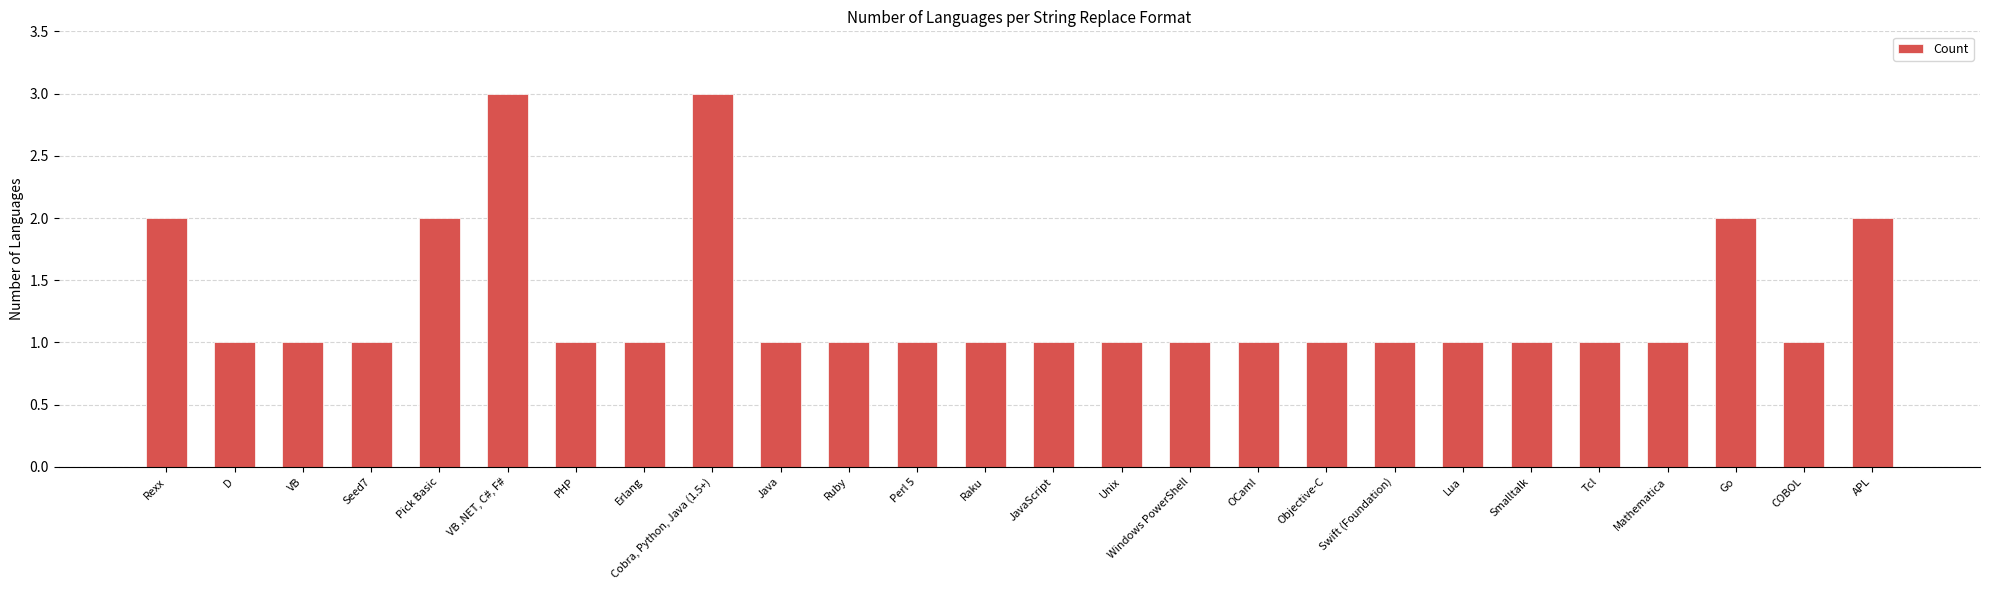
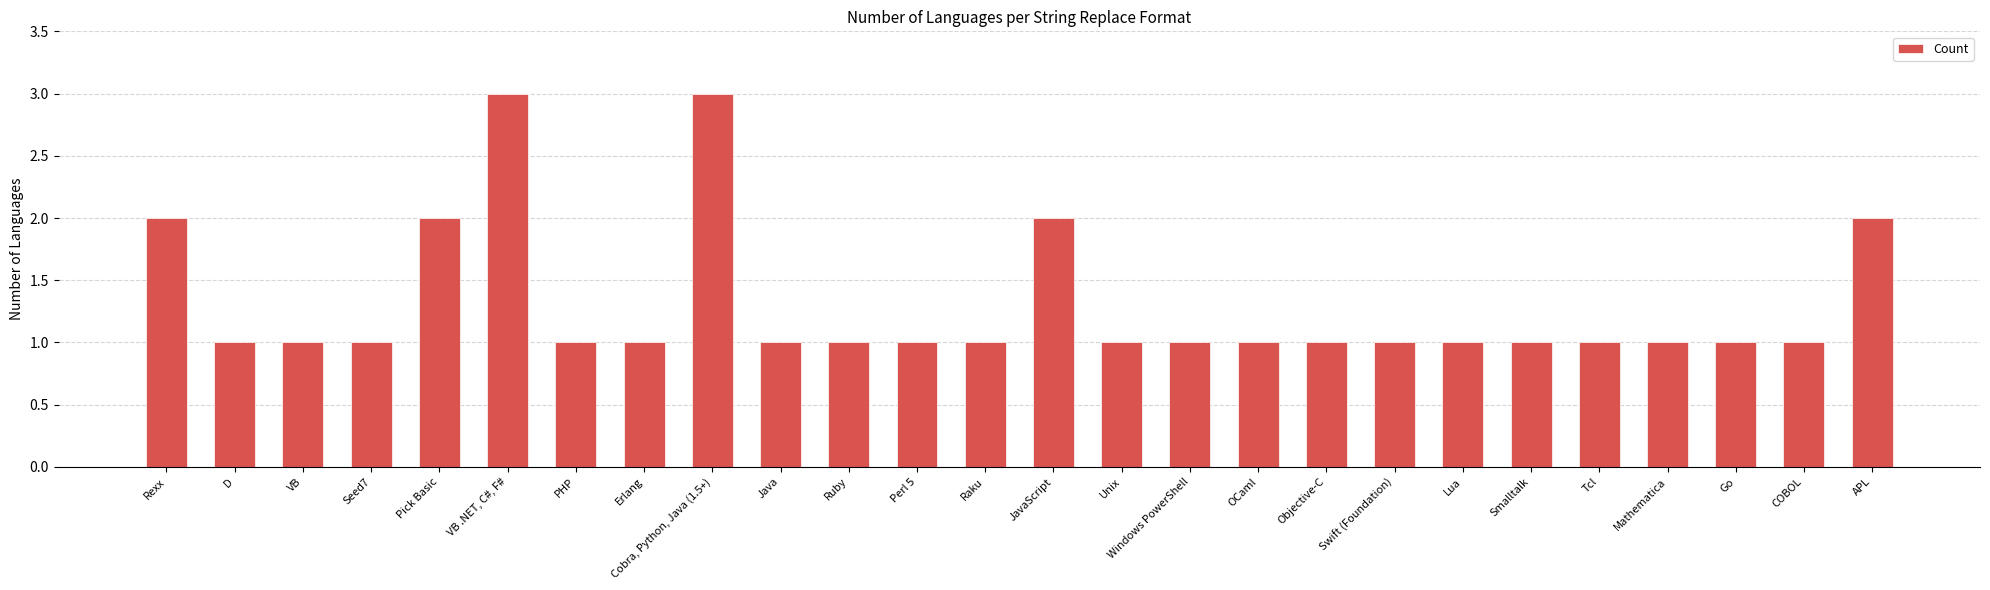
JavaScript: 1 -> 2
Go: 2 -> 1
